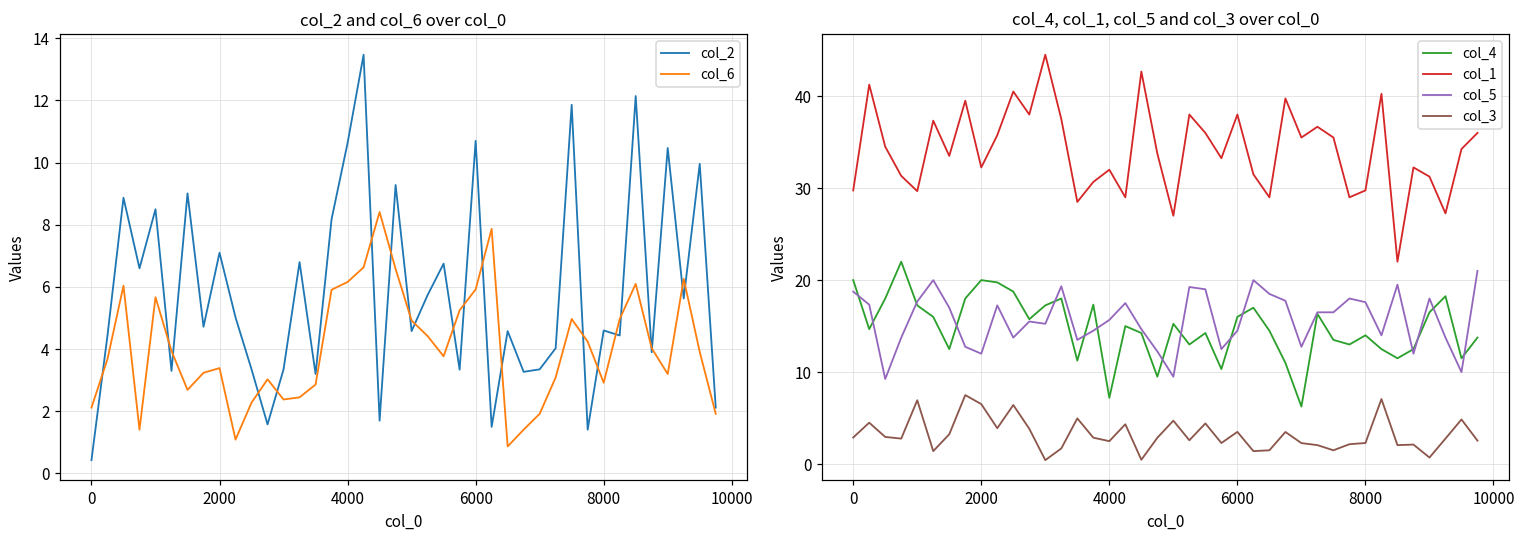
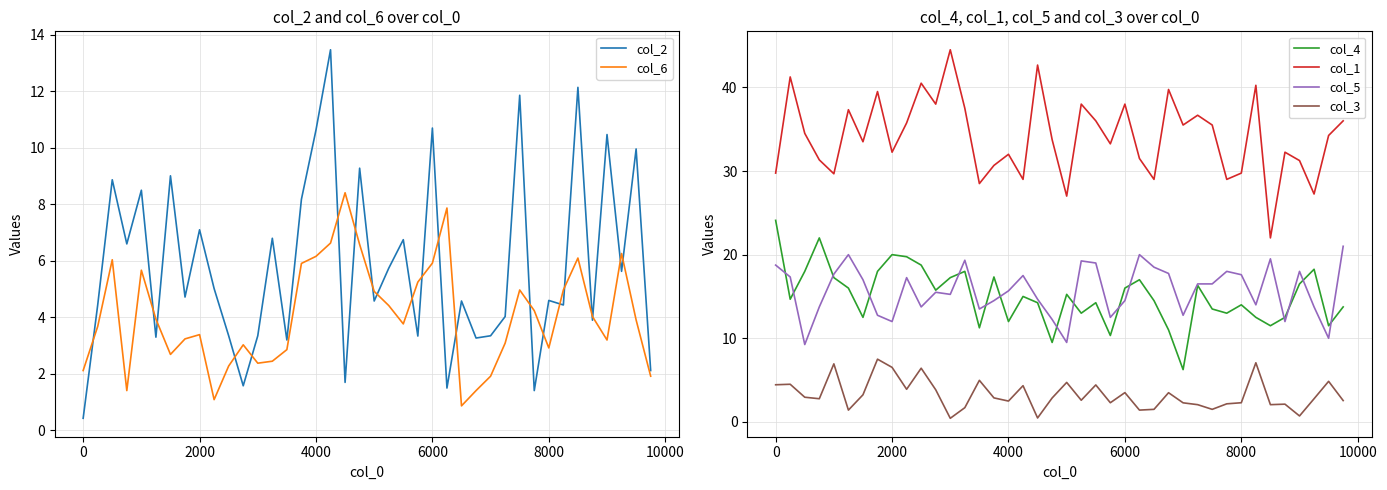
col_4, col_1, col_5 and col_3 over col_0, col_4, 0: 20 -> 24
col_4, col_1, col_5 and col_3 over col_0, col_3, 0: 3 -> 4
col_4, col_1, col_5 and col_3 over col_0, col_4, 4000: 7 -> 12
